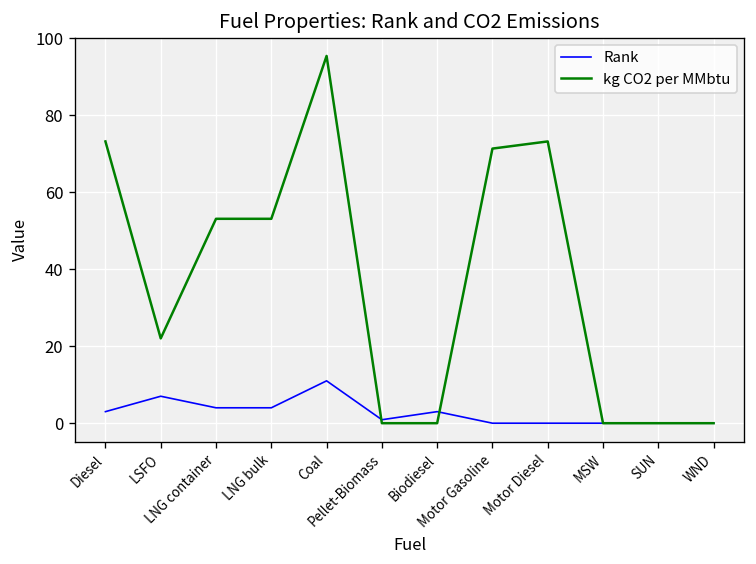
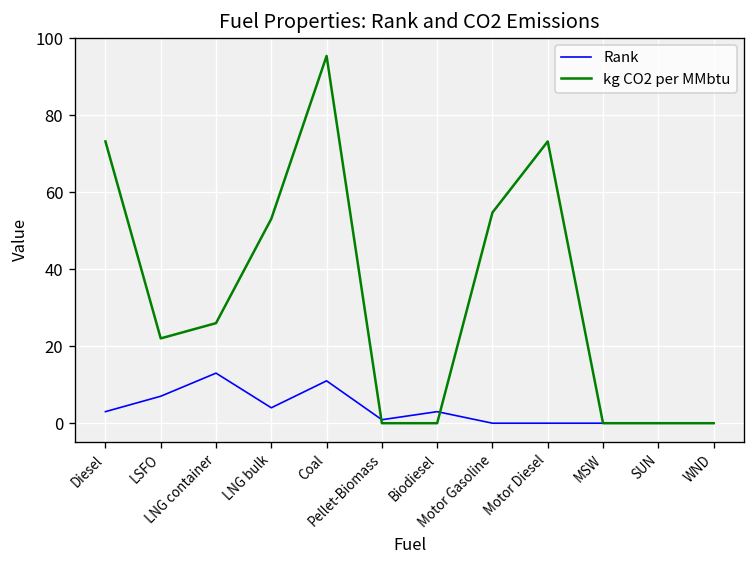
Rank, LNG container: 4 -> 13
kg CO2 per MMbtu, LNG container: 53 -> 26
kg CO2 per MMbtu, Motor Gasoline: 71 -> 55
